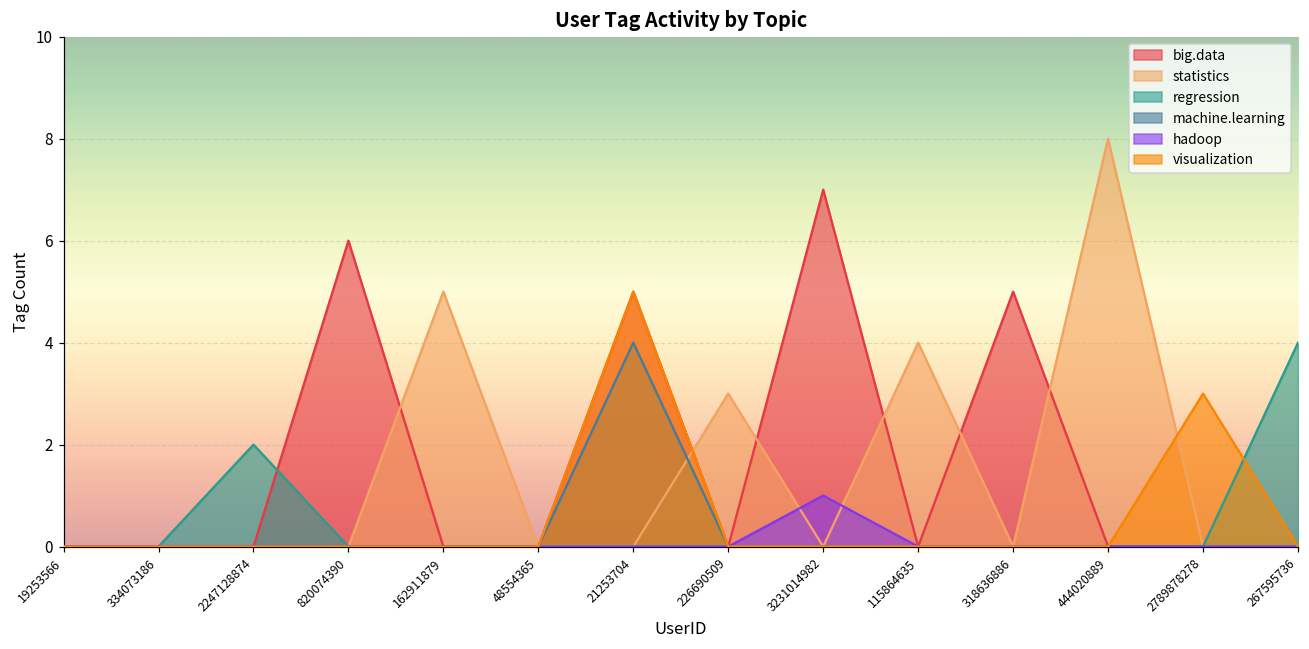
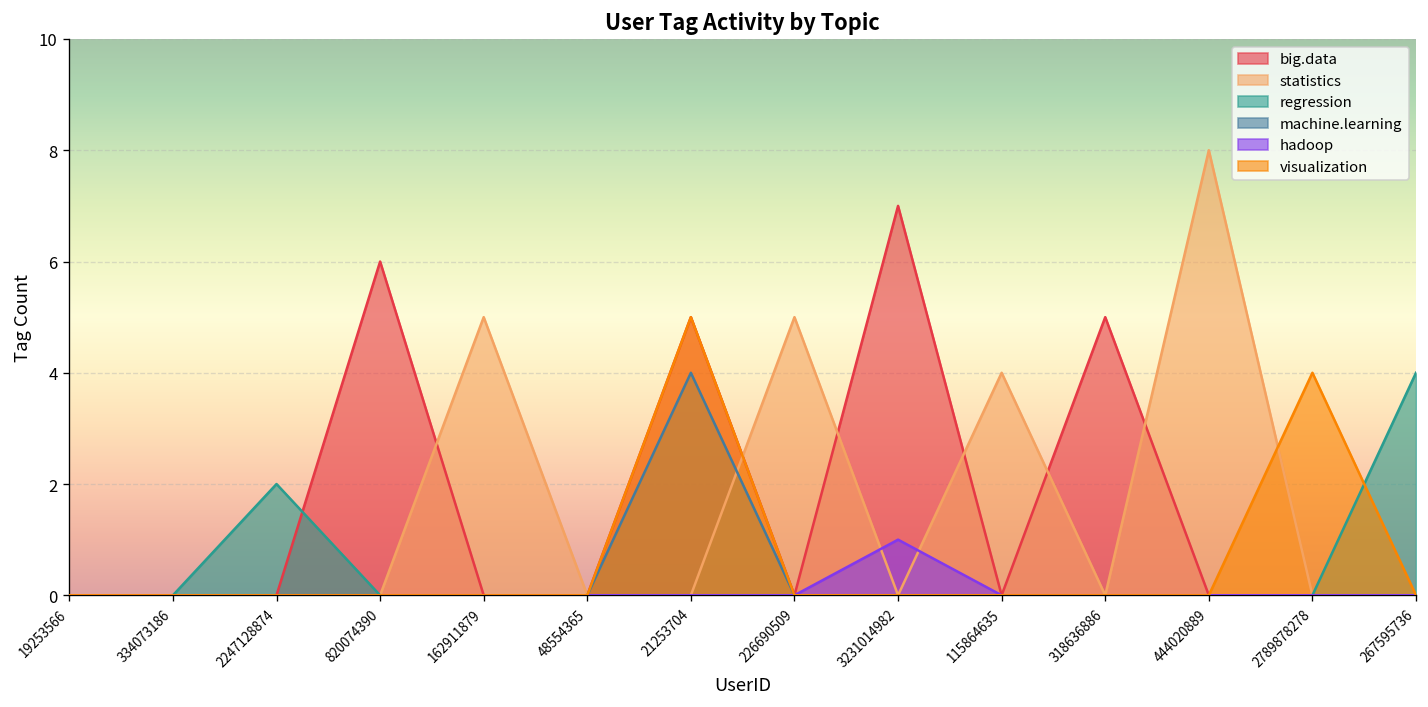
statistics, 226690509: 3 -> 5
visualization, 2789878278: 3 -> 4
